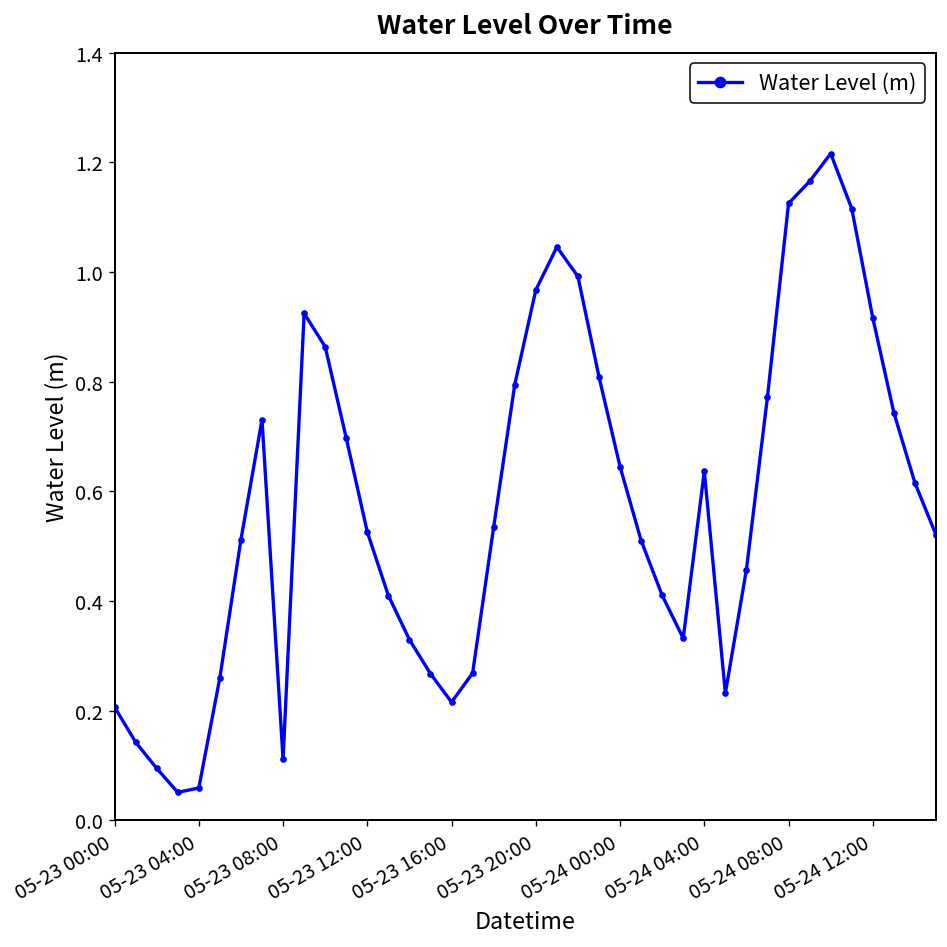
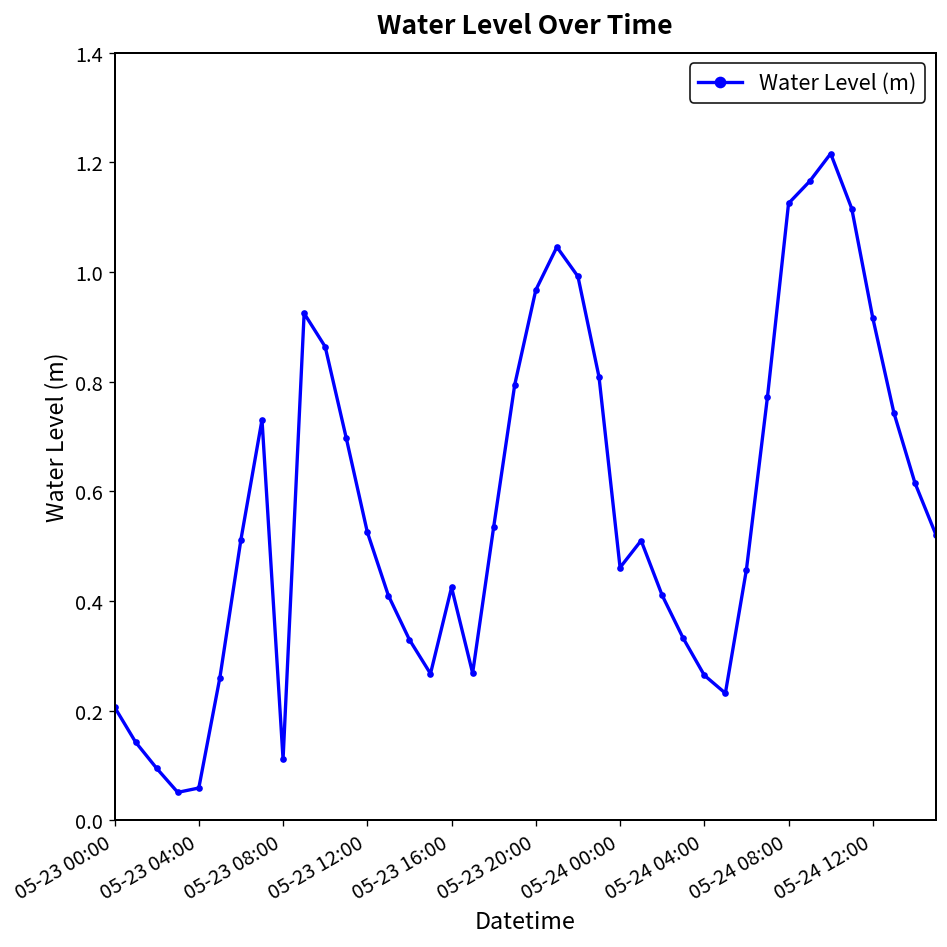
05-23 16:00: 0.22 -> 0.42
05-24 00:00: 0.65 -> 0.46
05-24 04:00: 0.64 -> 0.26
